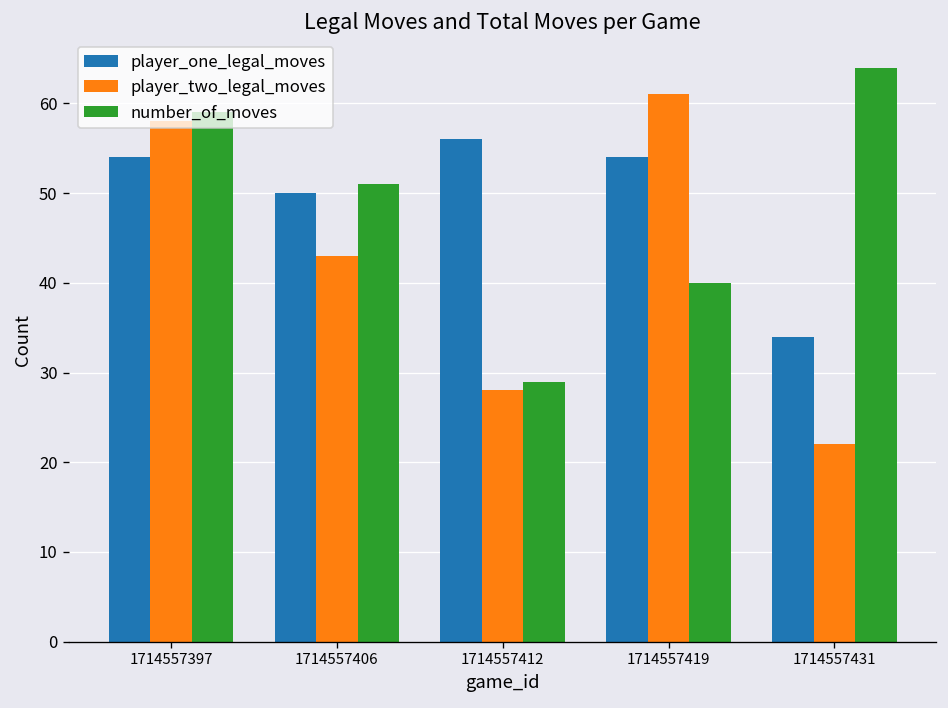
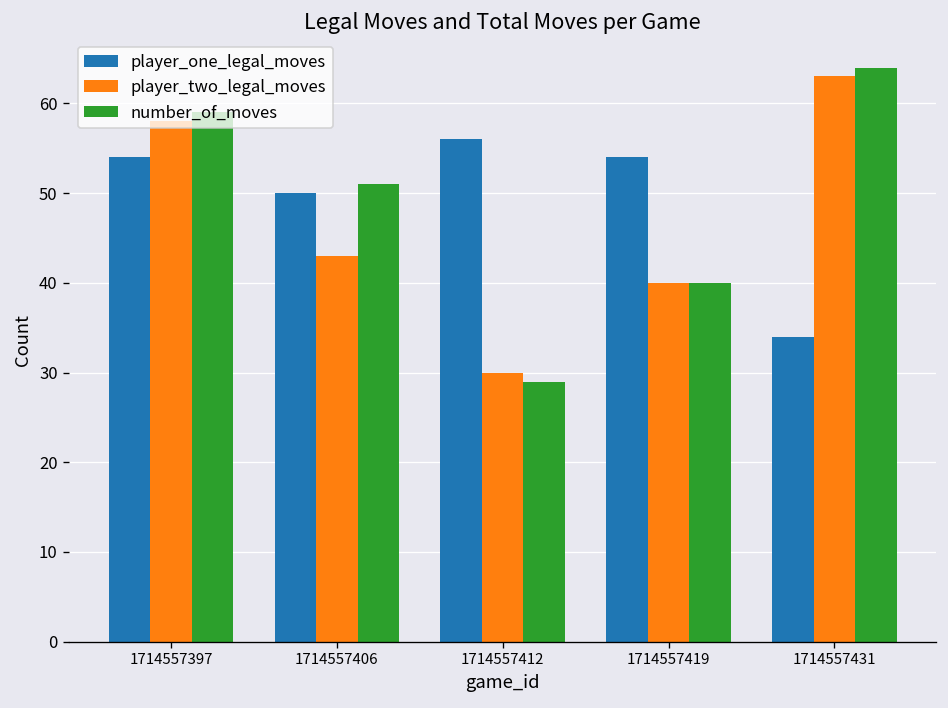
player_two_legal_moves, 1714557412: 28 -> 30
player_two_legal_moves, 1714557419: 61 -> 40
player_two_legal_moves, 1714557431: 22 -> 63
